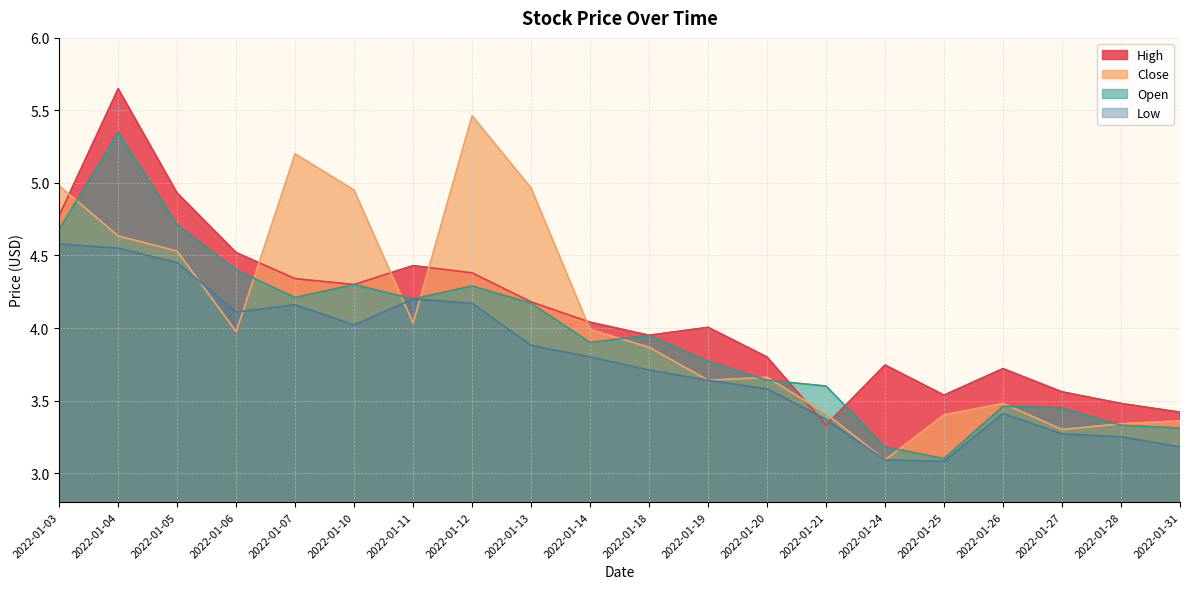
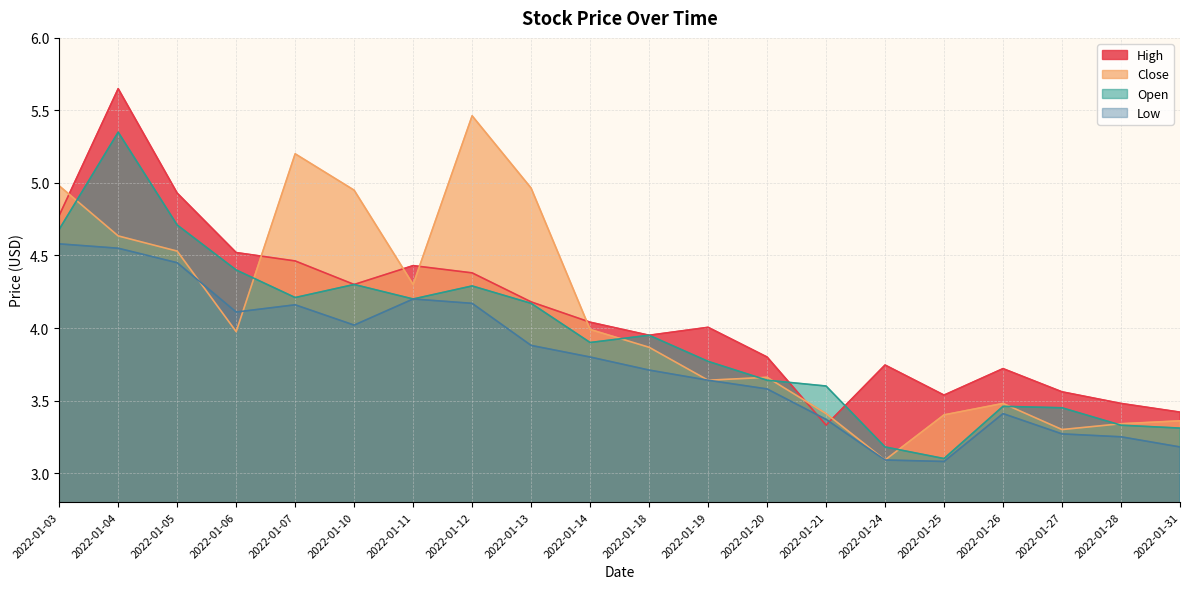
High, 2022-01-07: 4.34 -> 4.46
Close, 2022-01-11: 4.03 -> 4.30
